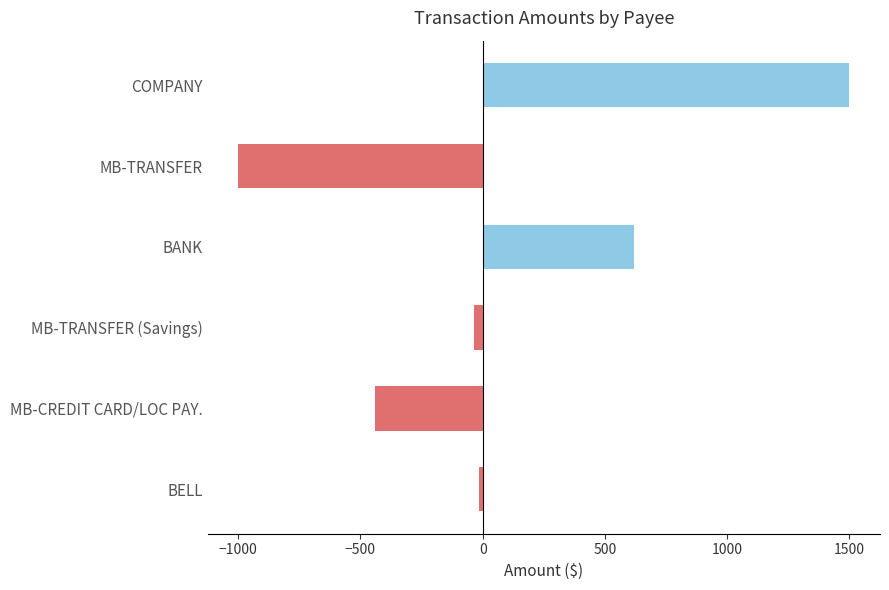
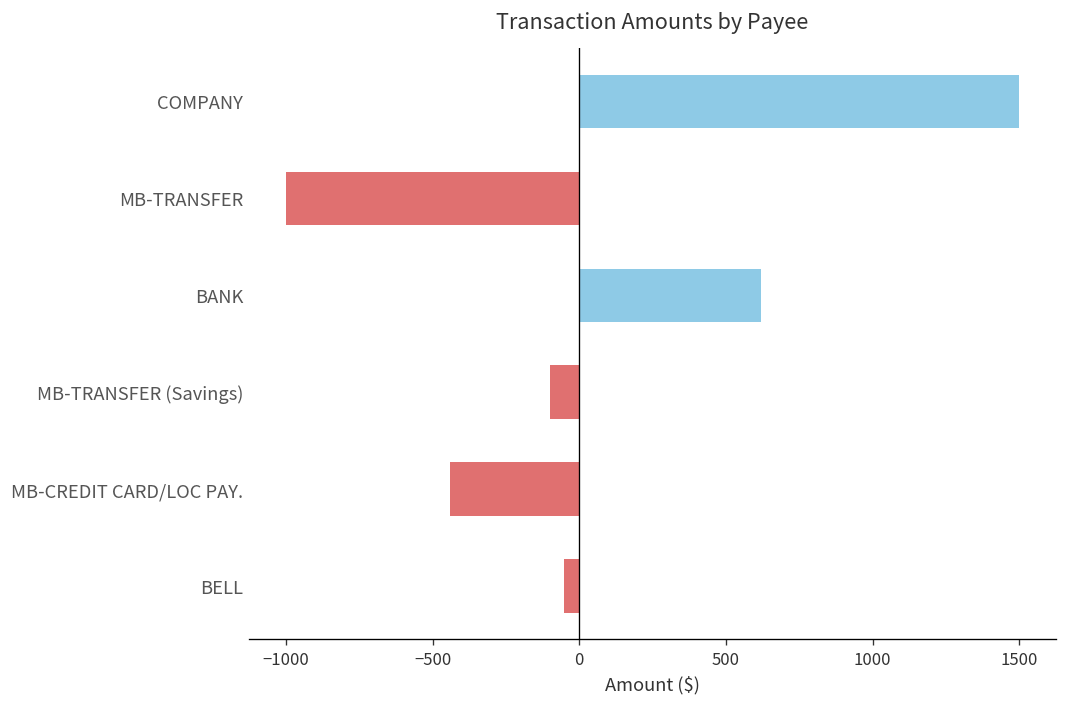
MB-TRANSFER (Savings): -30 -> -100
BELL: -20 -> -50
